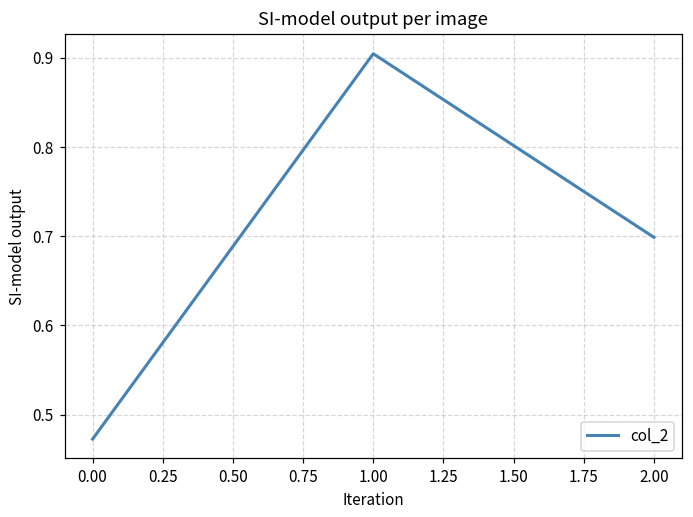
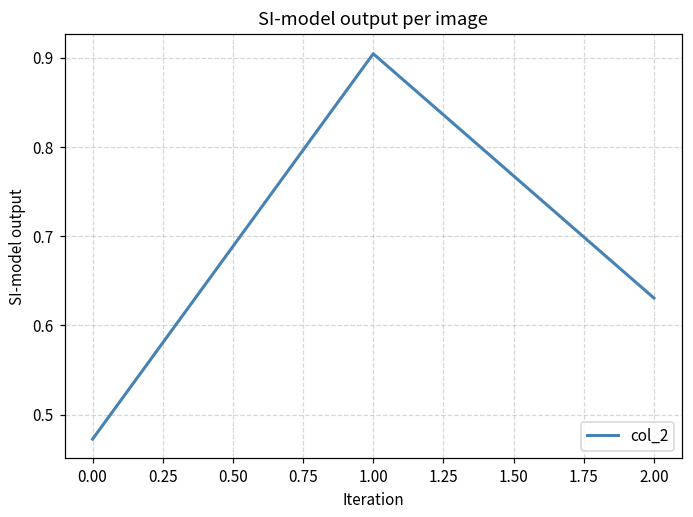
2.00: 0.70 -> 0.63
